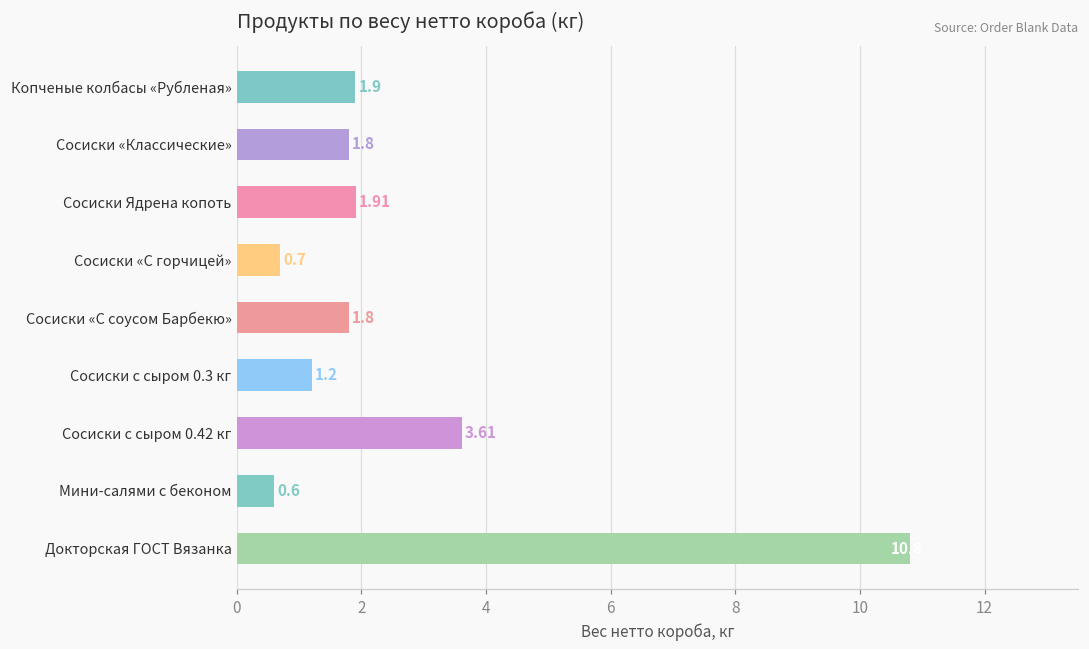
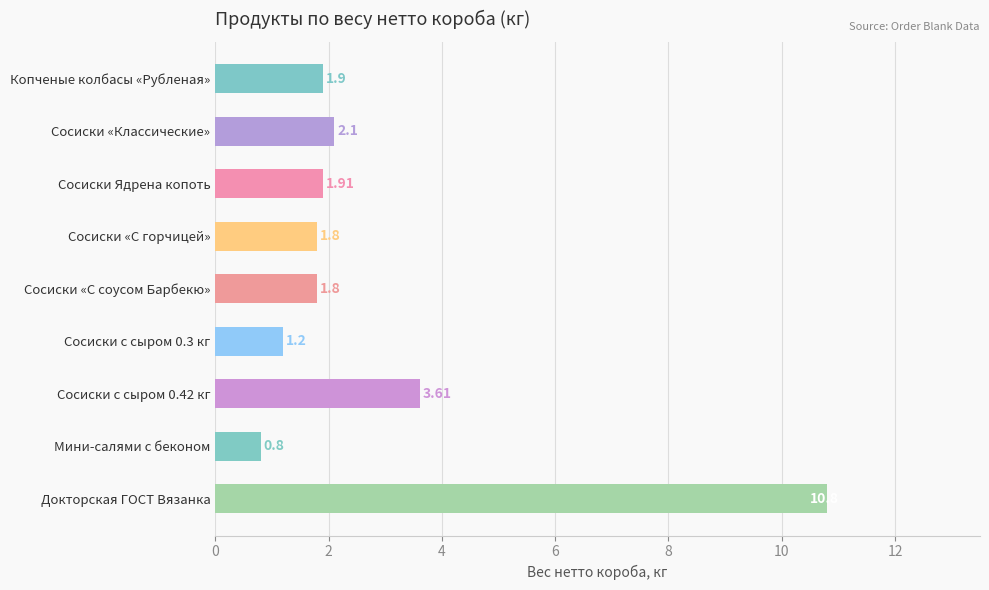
Сосиски «Классические»: 1.8 -> 2.1
Сосиски «С горчицей»: 0.7 -> 1.8
Мини-салями с беконом: 0.6 -> 0.8
